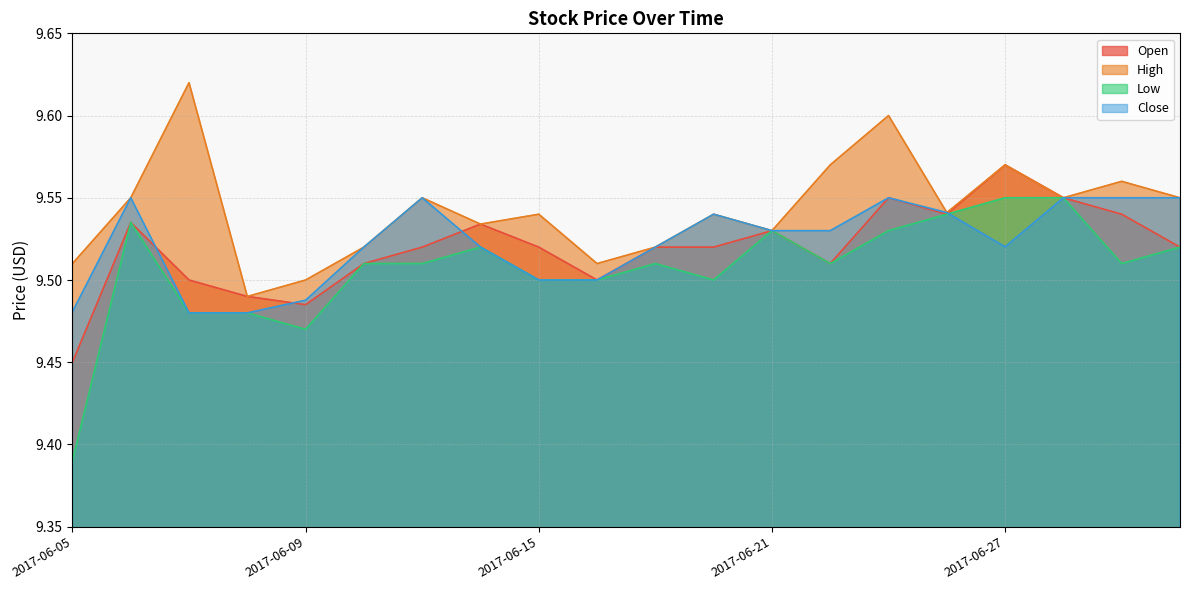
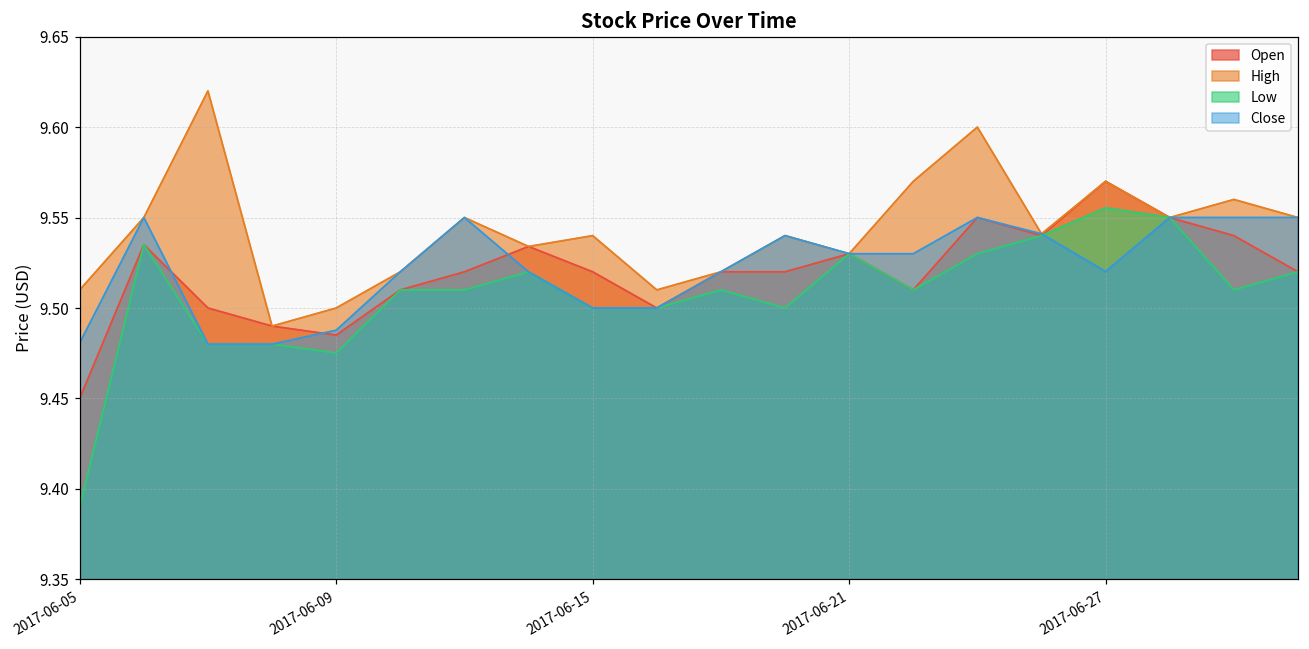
Low, 2017-06-09: 9.470 -> 9.475
Low, 2017-06-27: 9.550 -> 9.555
